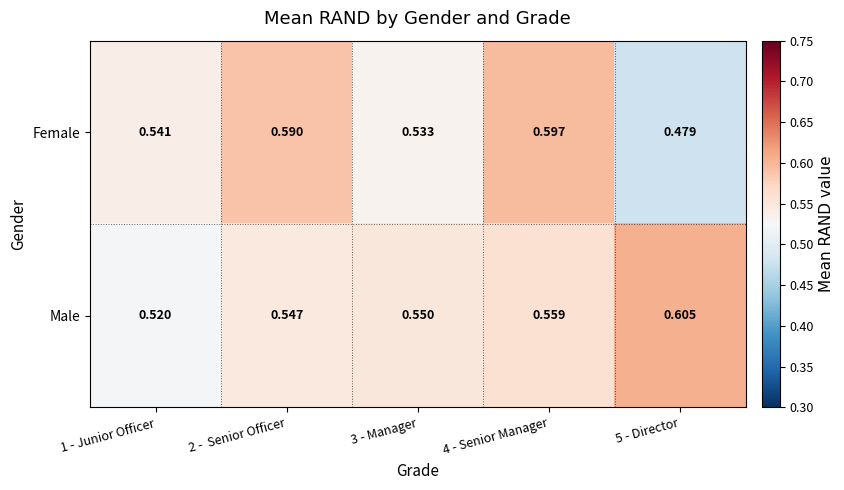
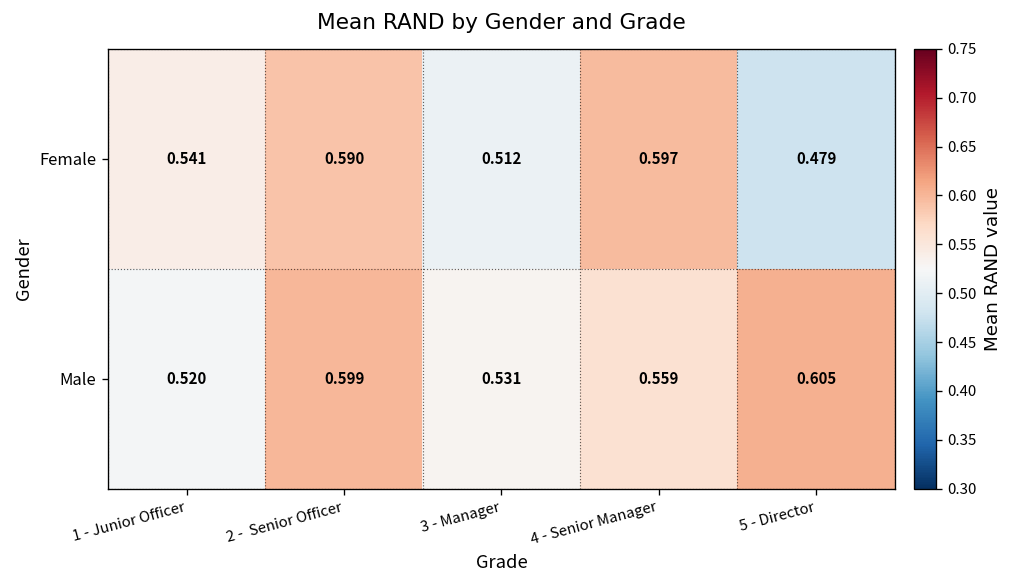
Female, 3 - Manager: 0.533 -> 0.512
Male, 2 - Senior Officer: 0.547 -> 0.599
Male, 3 - Manager: 0.550 -> 0.531
